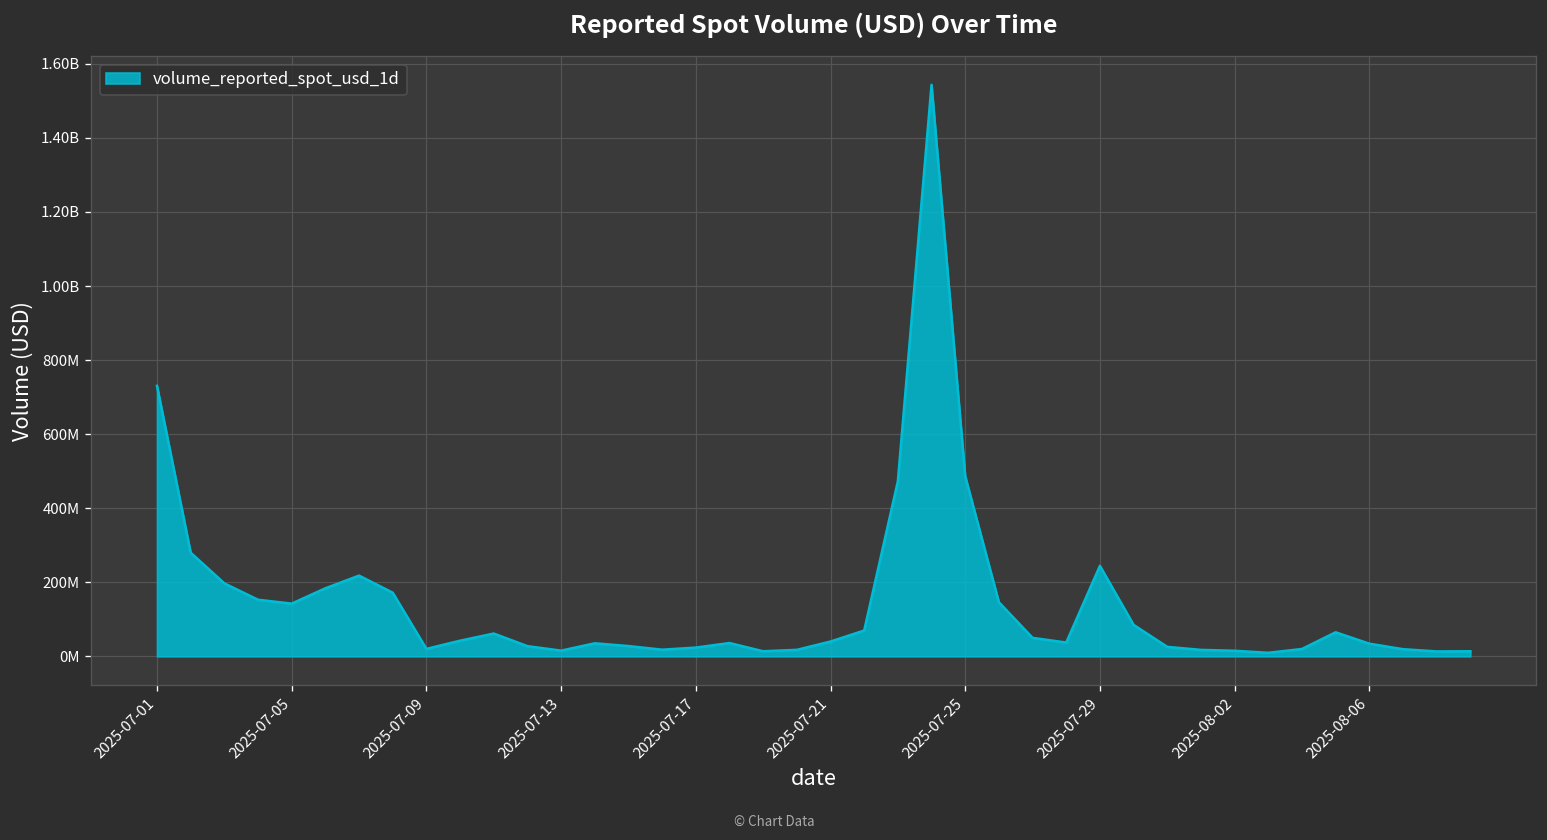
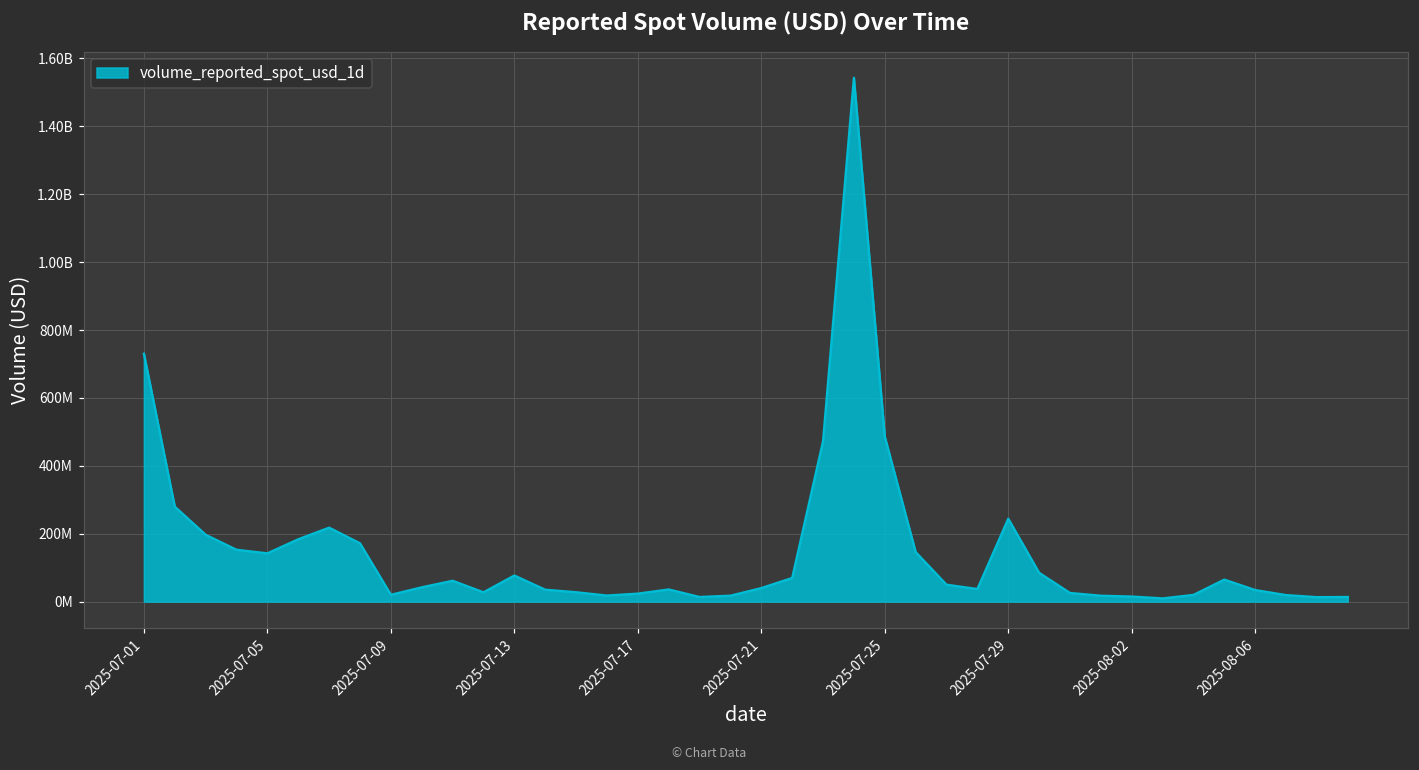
2025-07-13: 20000000 -> 80000000
